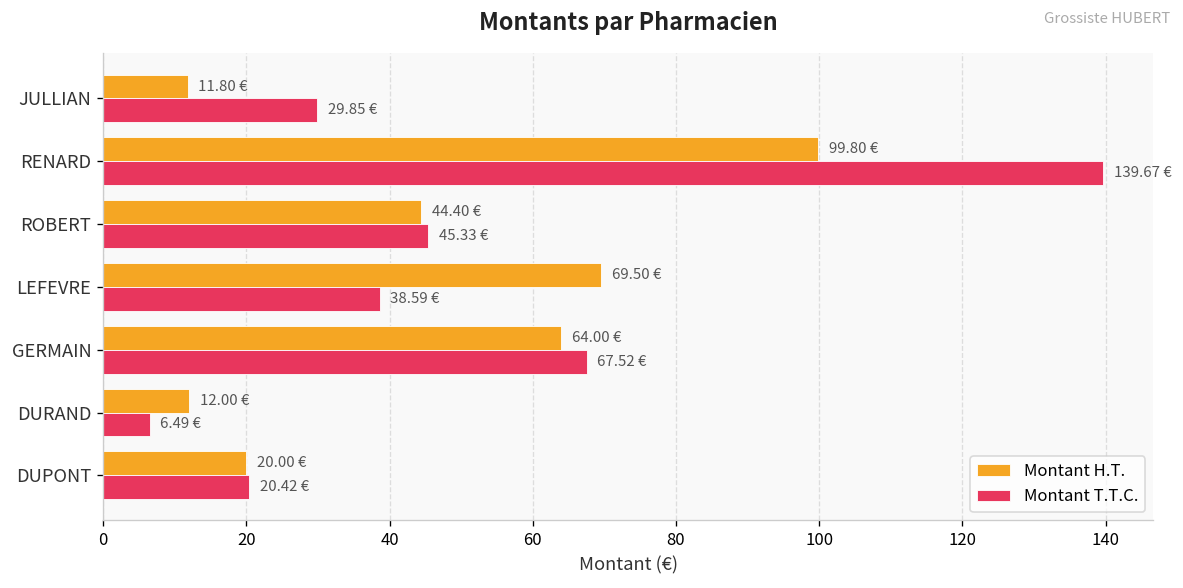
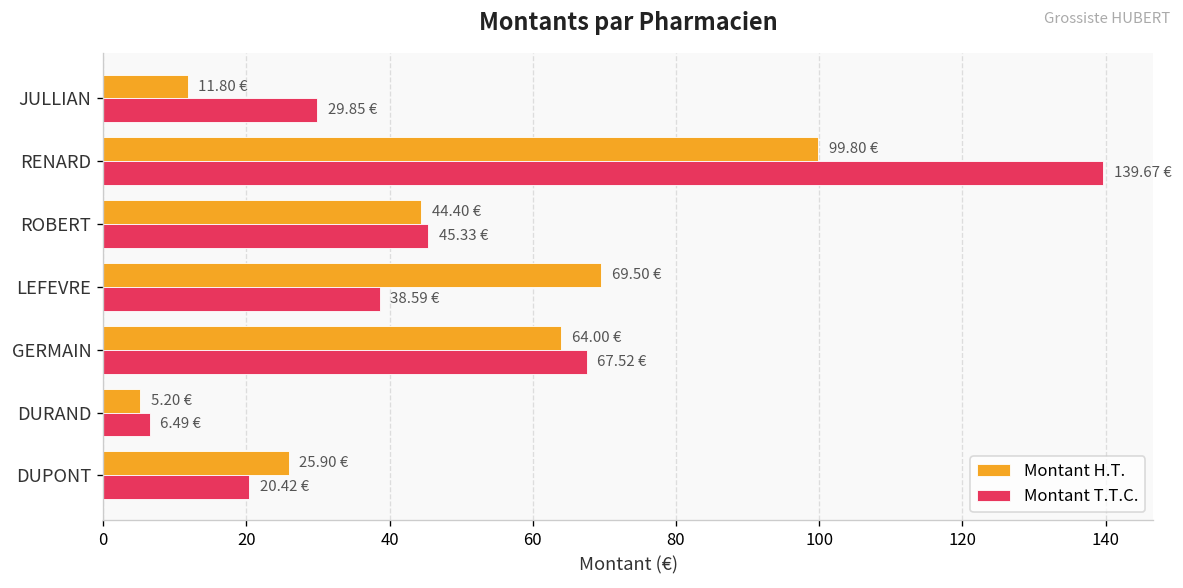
Montant H.T., DURAND: 12.00 -> 5.20
Montant H.T., DUPONT: 20.00 -> 25.90
